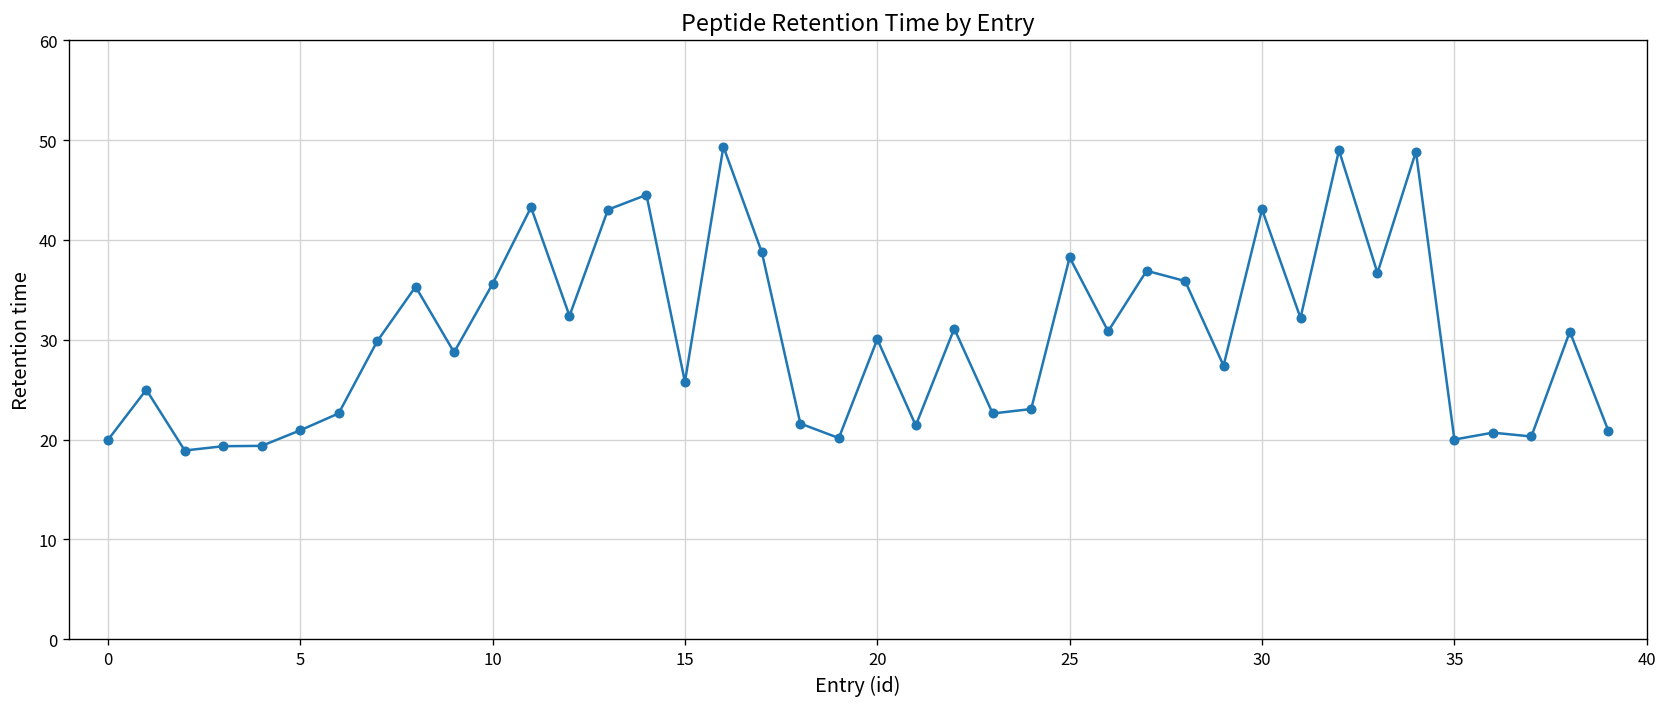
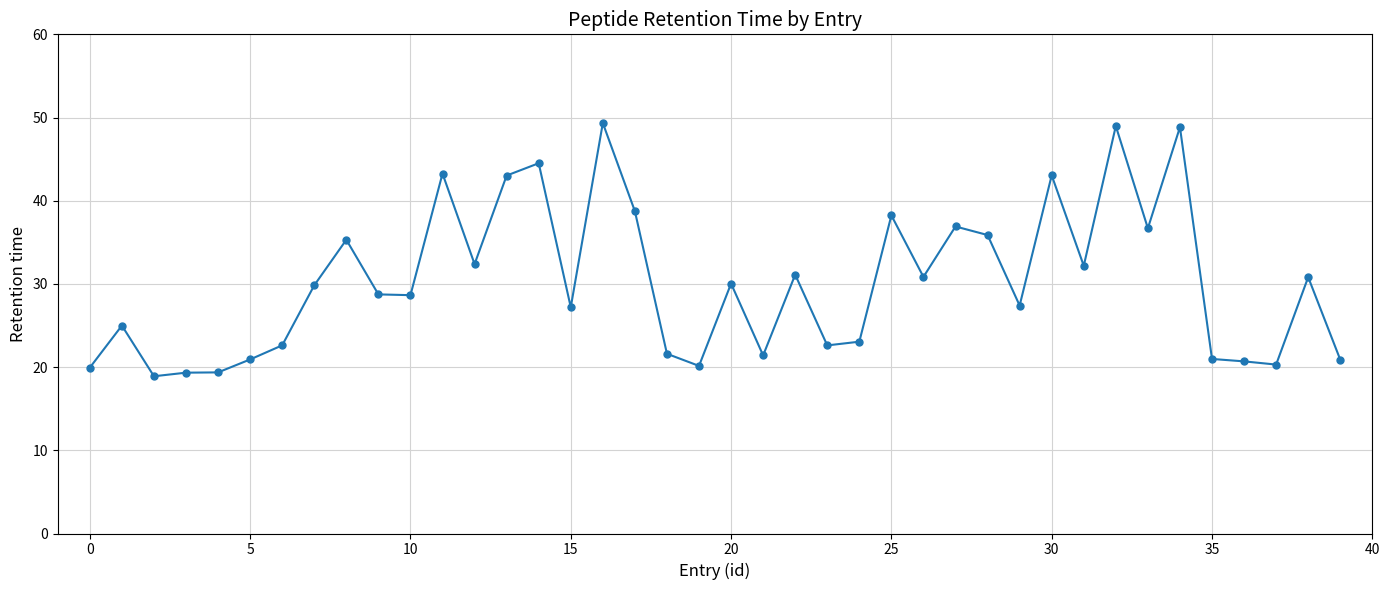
10: 36 -> 29
15: 26 -> 27
35: 20 -> 21
